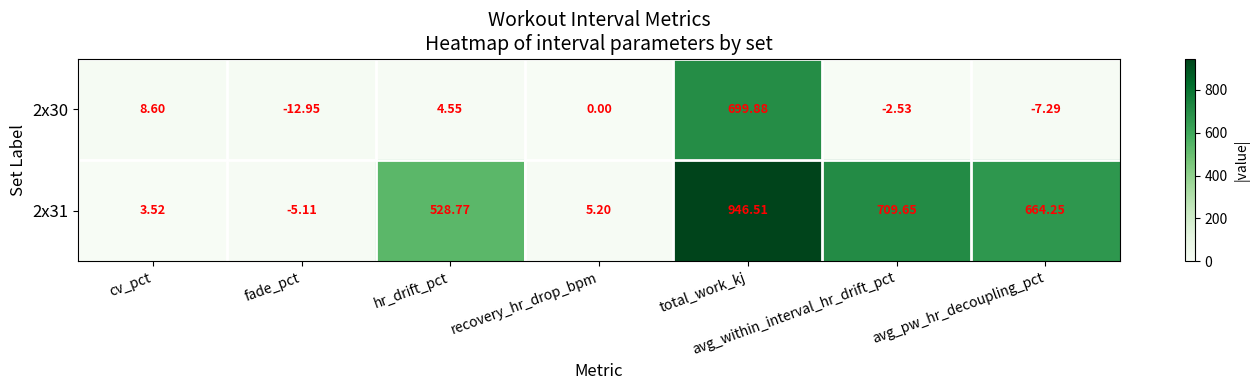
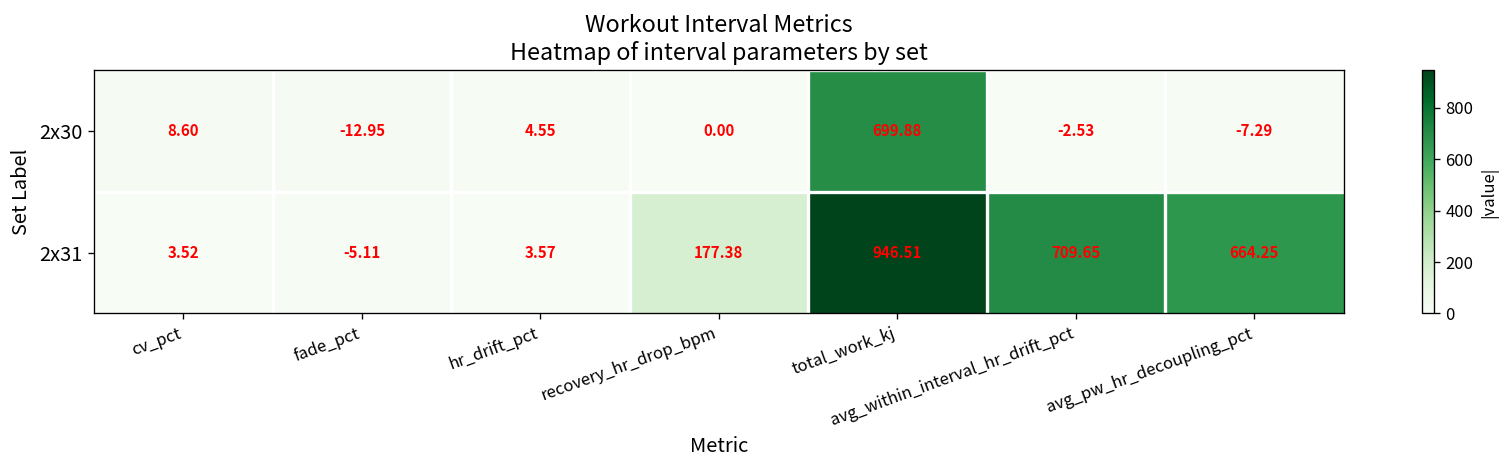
2x31, hr_drift_pct: 528.77 -> 3.57
2x31, recovery_hr_drop_bpm: 5.20 -> 177.38
